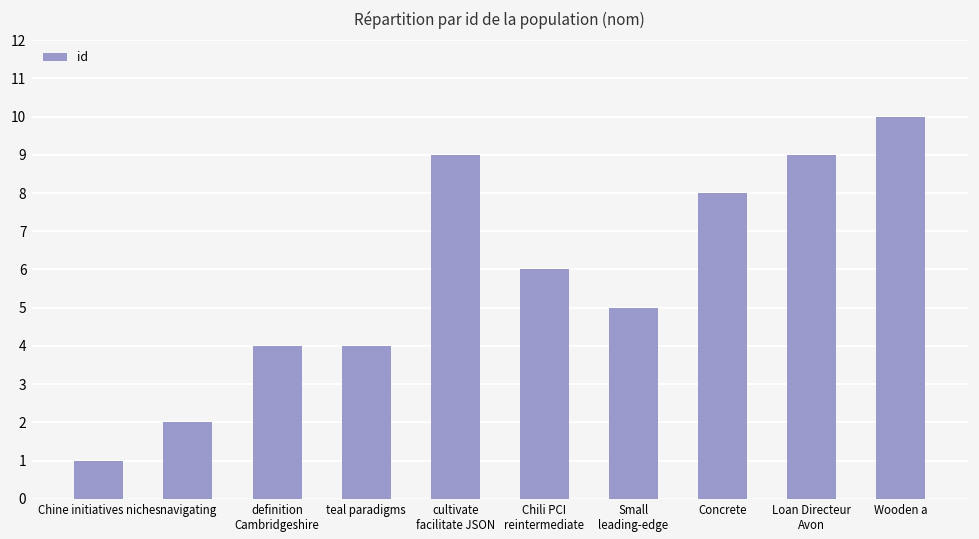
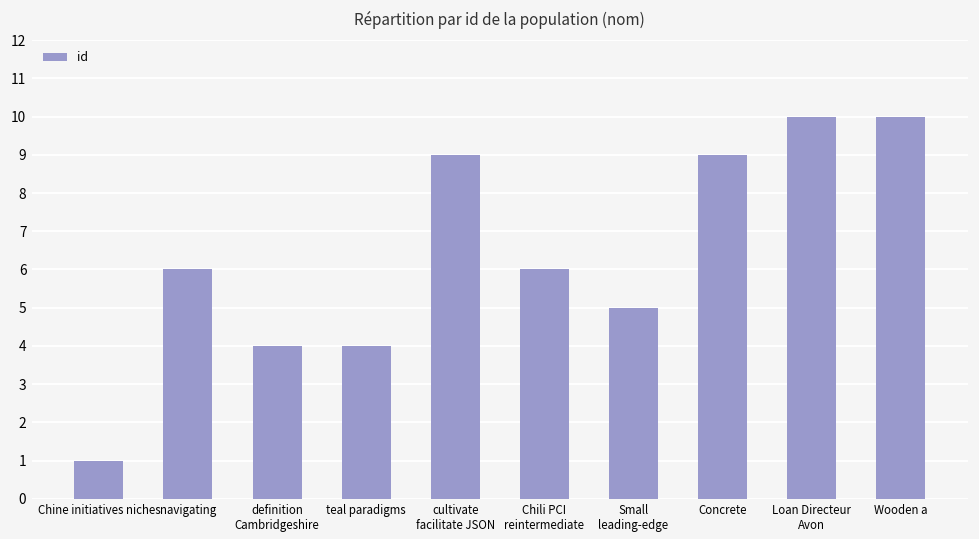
navigating: 2 -> 6
Concrete: 8 -> 9
Loan Directeur Avon: 9 -> 10
